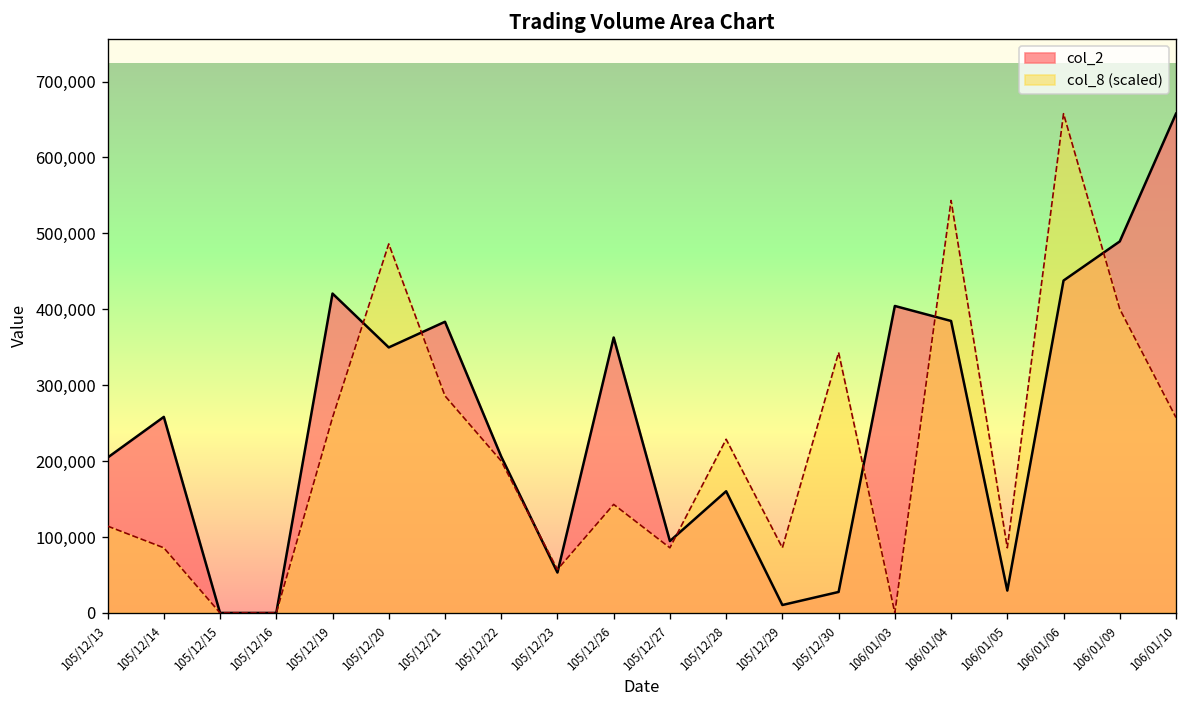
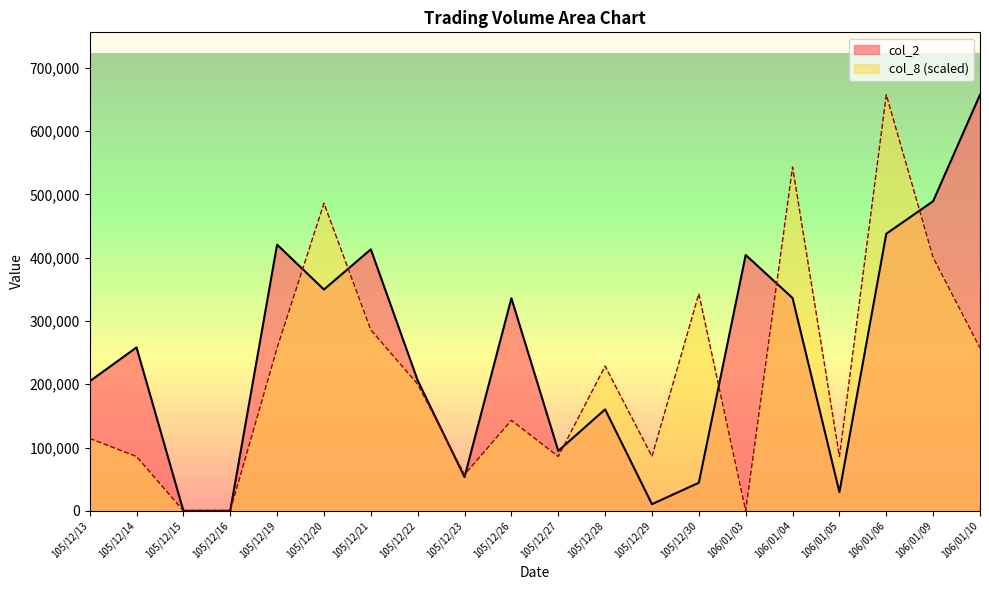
col_2, 105/12/21: 380,000 -> 410,000
col_2, 105/12/26: 360,000 -> 340,000
col_2, 105/12/30: 30,000 -> 40,000
col_2, 106/01/04: 380,000 -> 340,000
